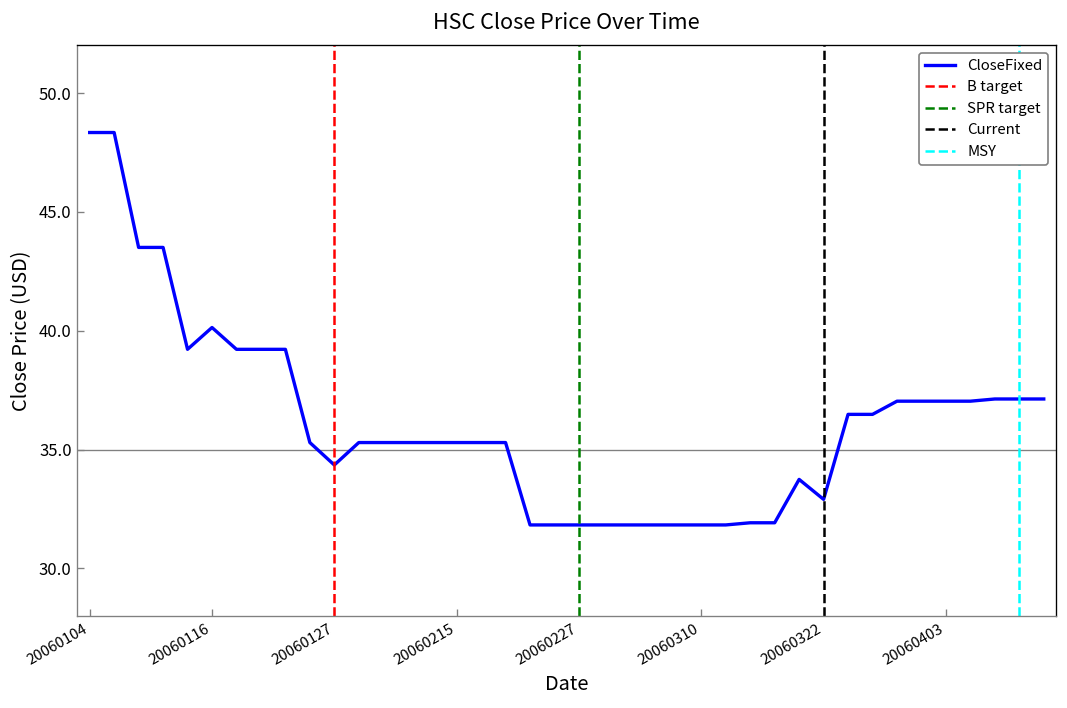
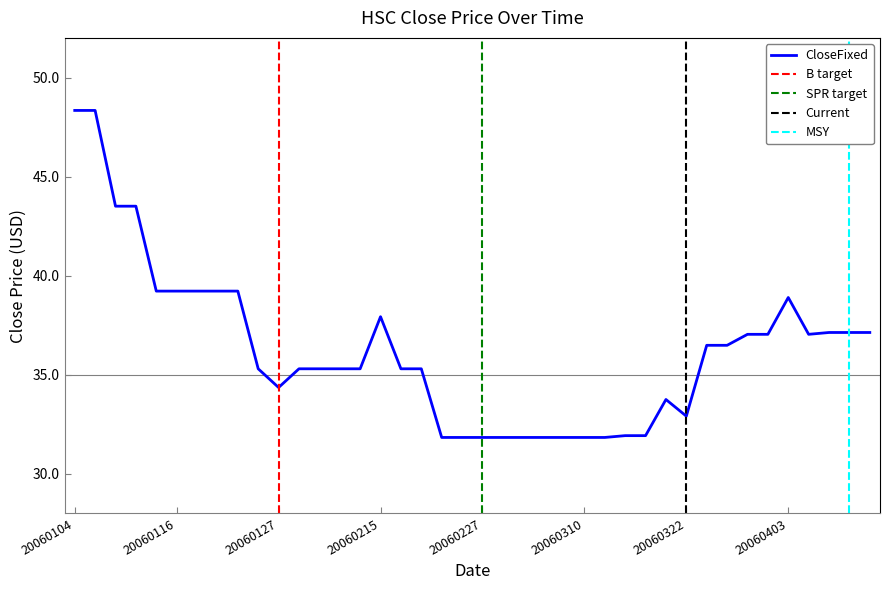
20060116: 40.1 -> 39.2
20060215: 35.3 -> 37.9
20060403: 37.0 -> 38.9
